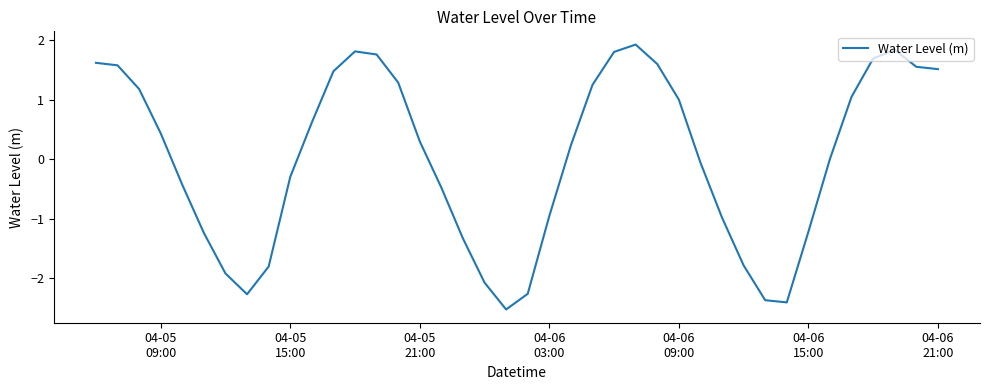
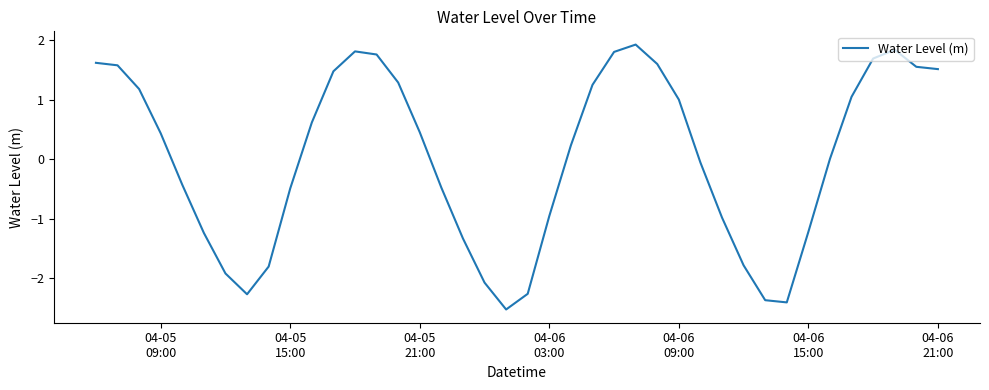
04-05 15:00: -0.3 -> -0.5
04-05 21:00: 0.3 -> 0.5
